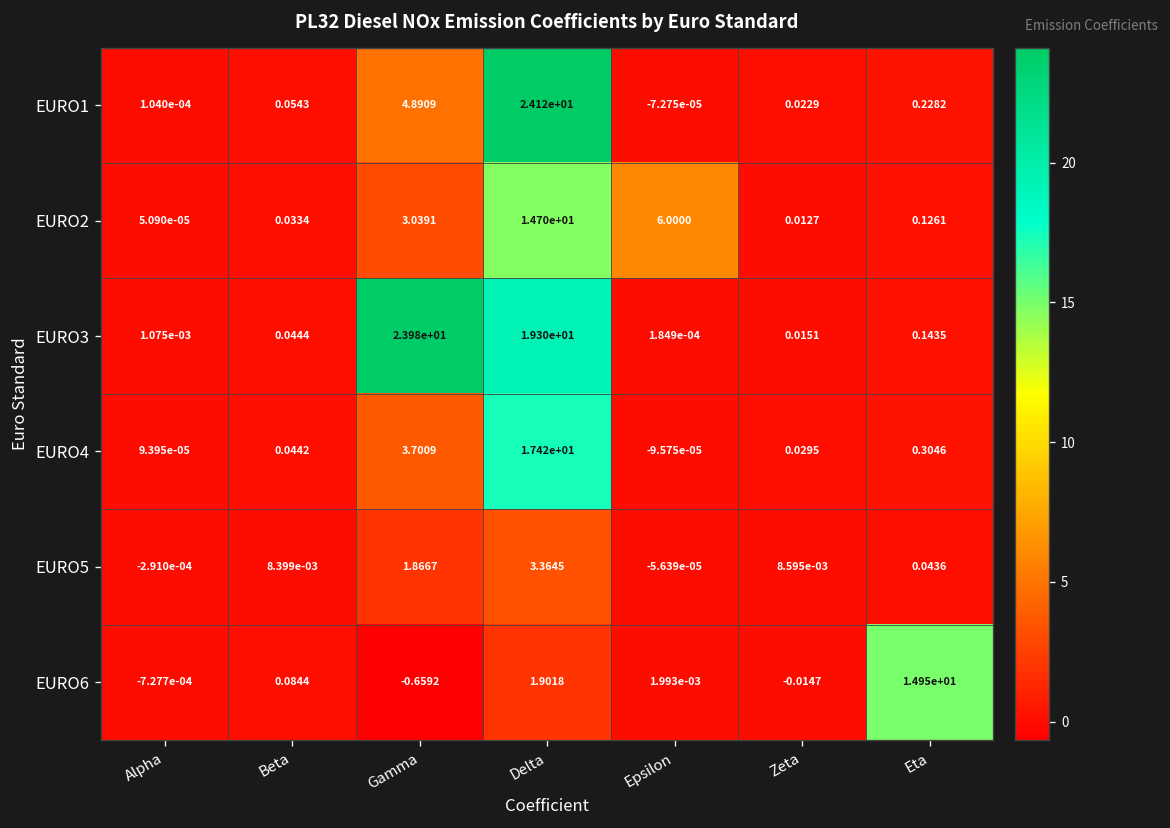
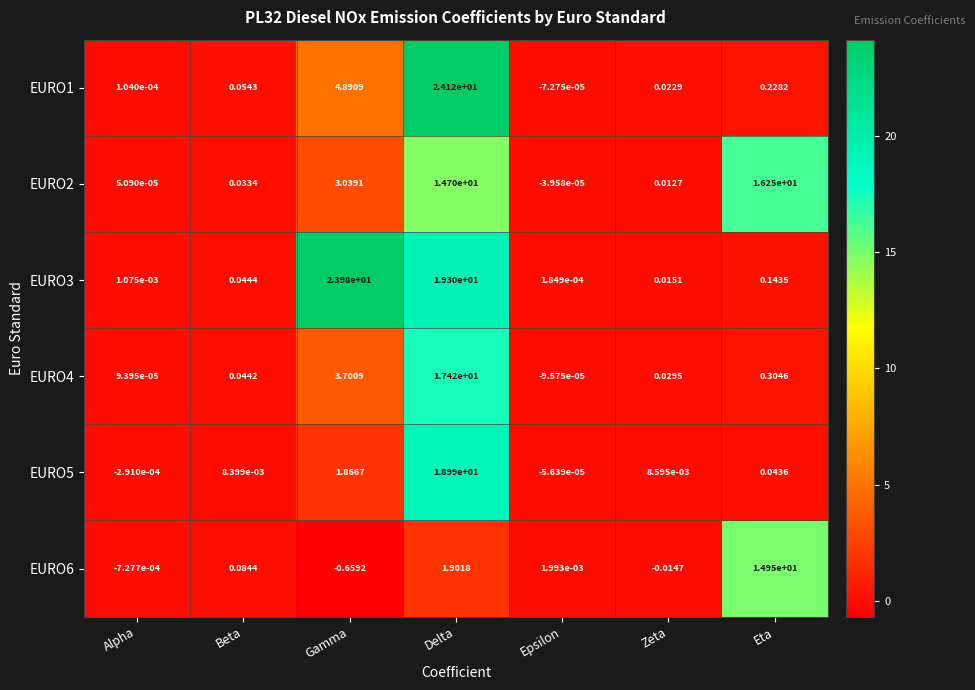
EURO2, Epsilon: 6.0000 -> -3.958e-05
EURO2, Eta: 0.1261 -> 1.625e+01
EURO5, Delta: 3.3645 -> 1.899e+01
